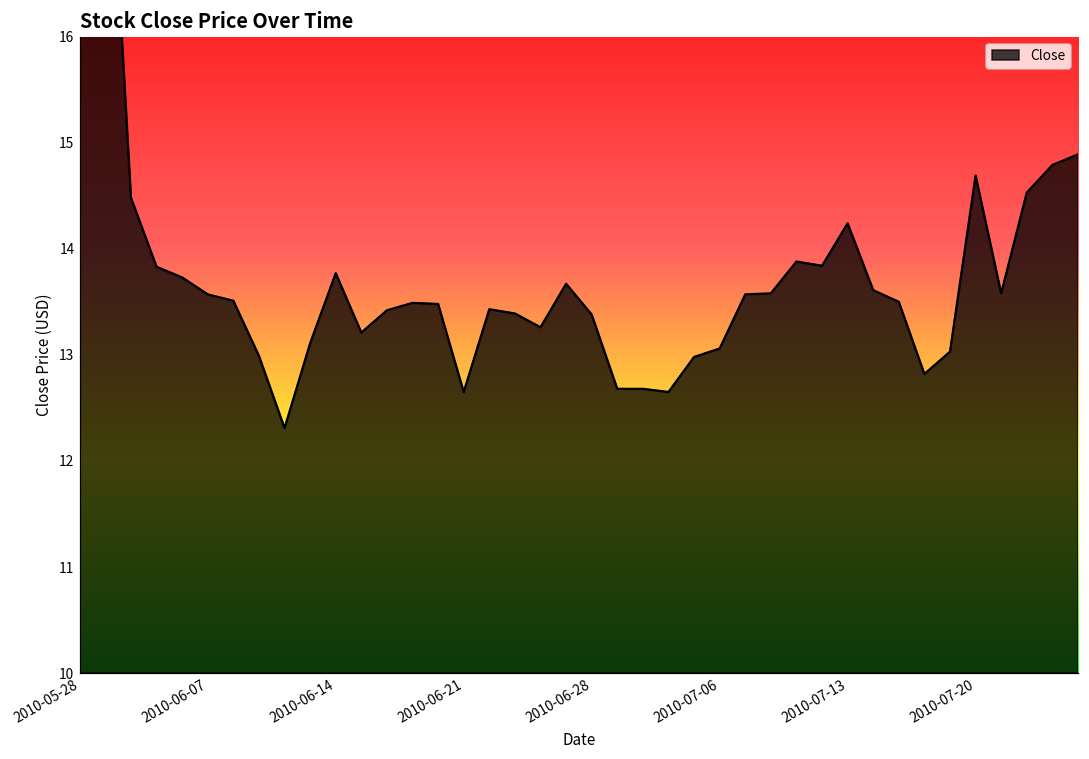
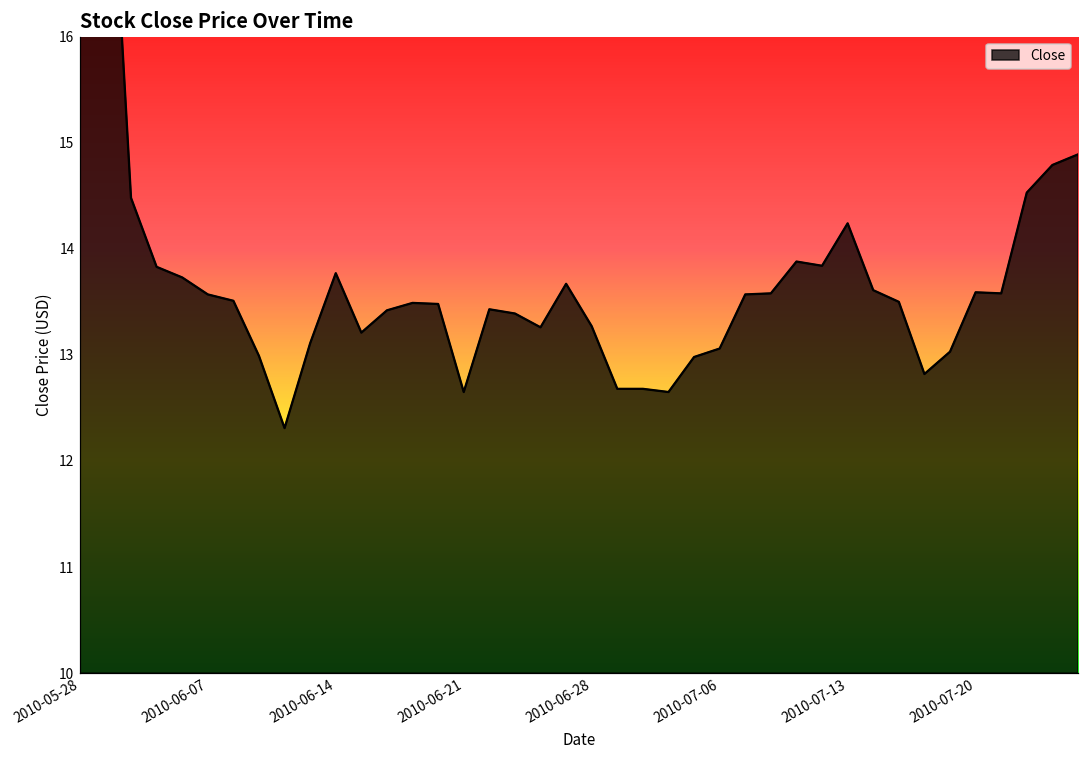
2010-06-28: 13.4 -> 13.3
2010-07-20: 14.7 -> 13.6
